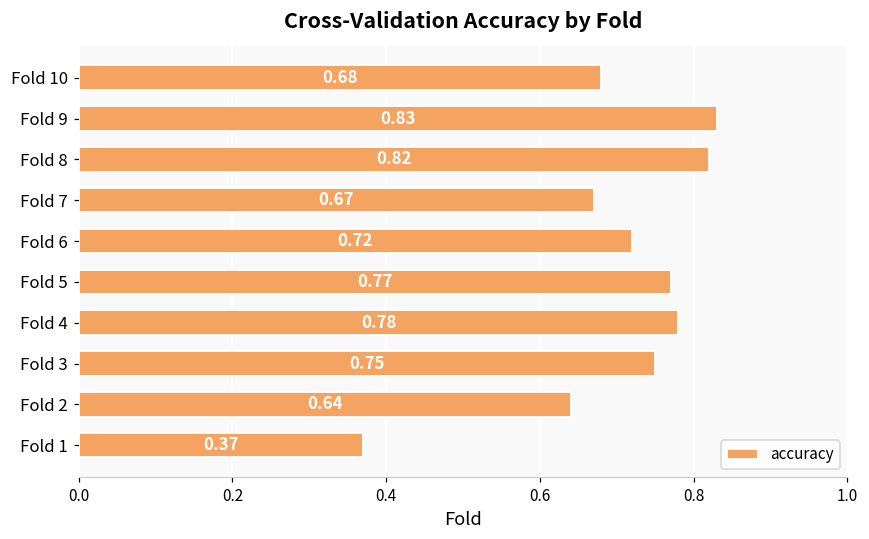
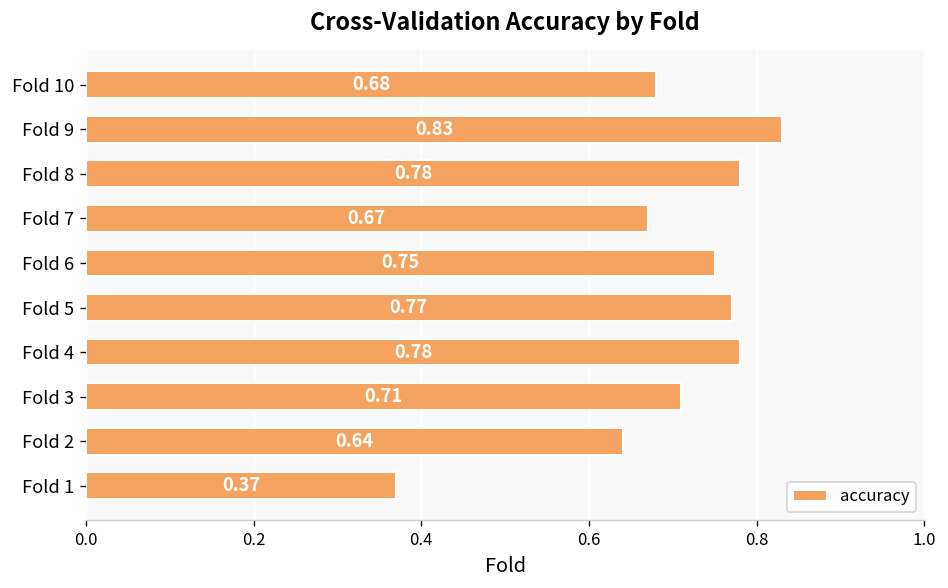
Fold 8: 0.82 -> 0.78
Fold 6: 0.72 -> 0.75
Fold 3: 0.75 -> 0.71
